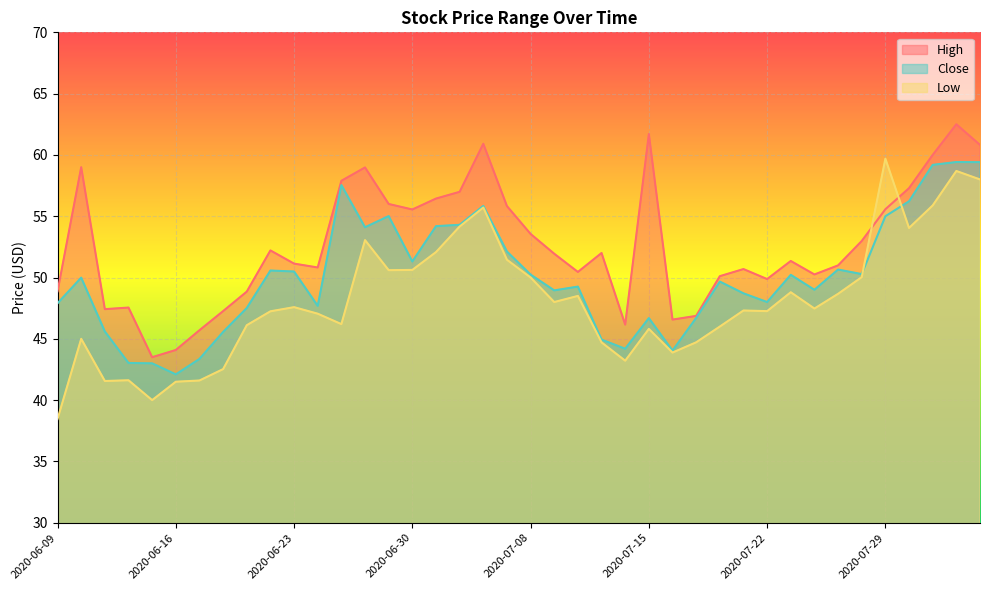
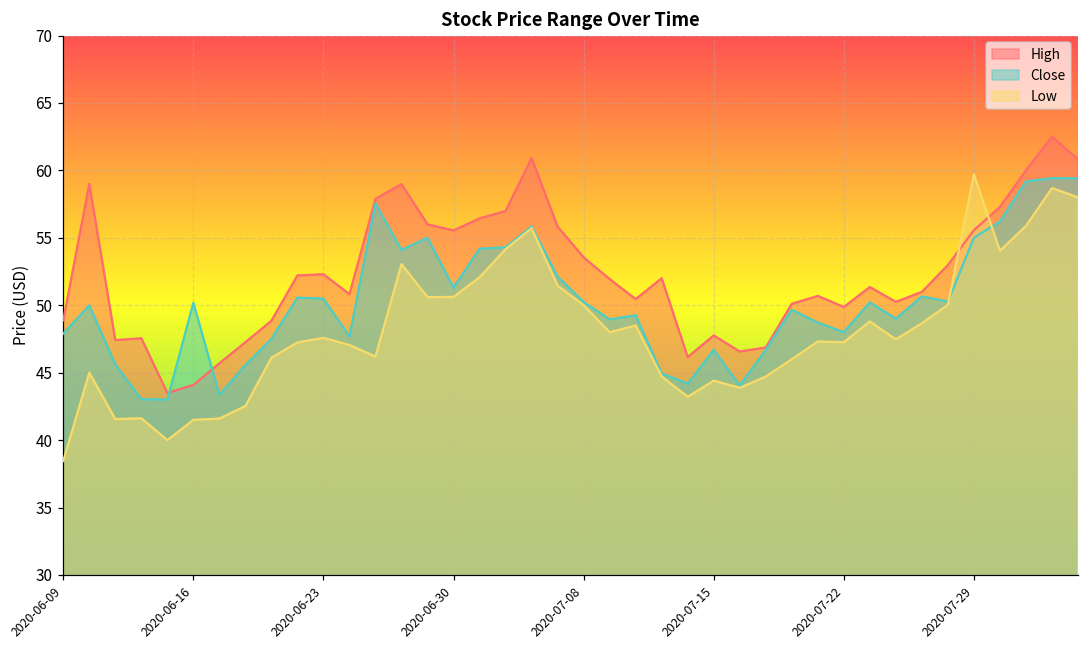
Close, 2020-06-16: 42.1 -> 50.2
High, 2020-06-23: 51.1 -> 52.3
High, 2020-07-15: 61.7 -> 47.8
Low, 2020-07-15: 45.8 -> 44.4
